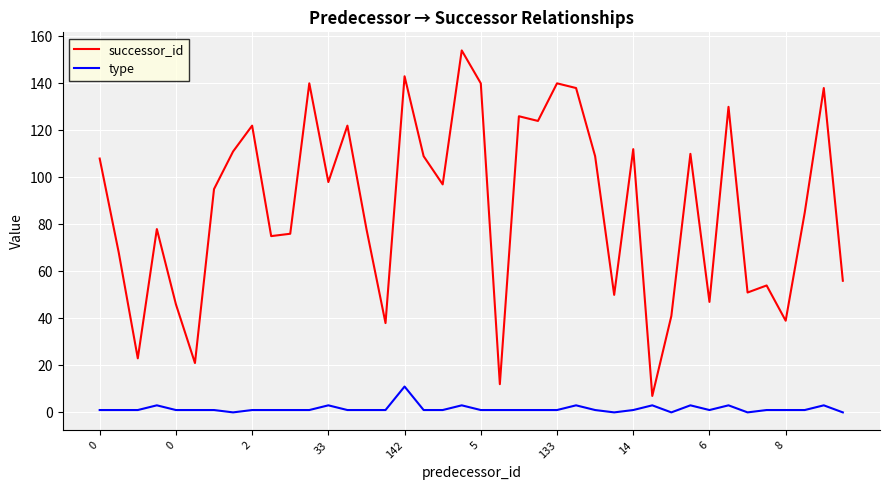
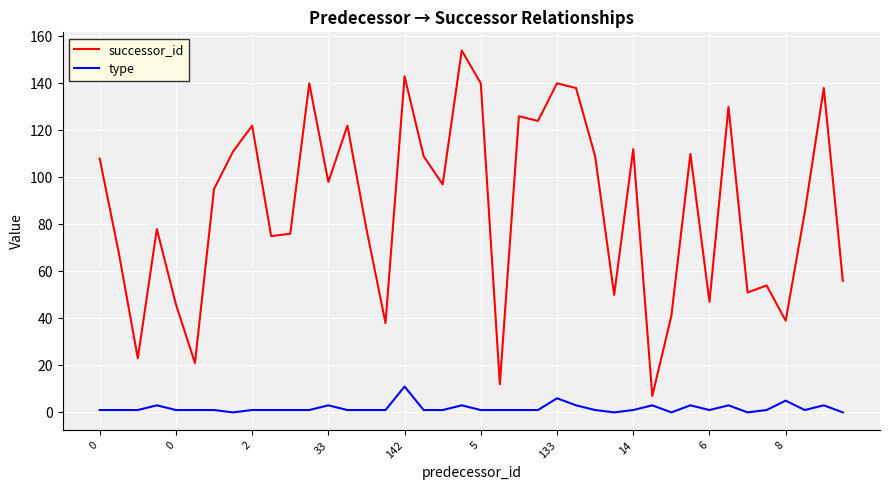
type, 133: 1 -> 6
type, 8: 1 -> 5
